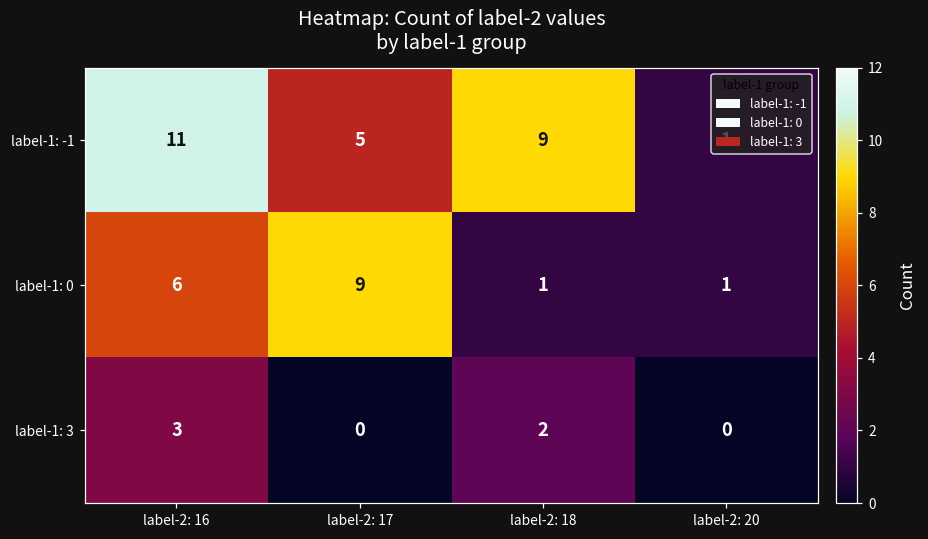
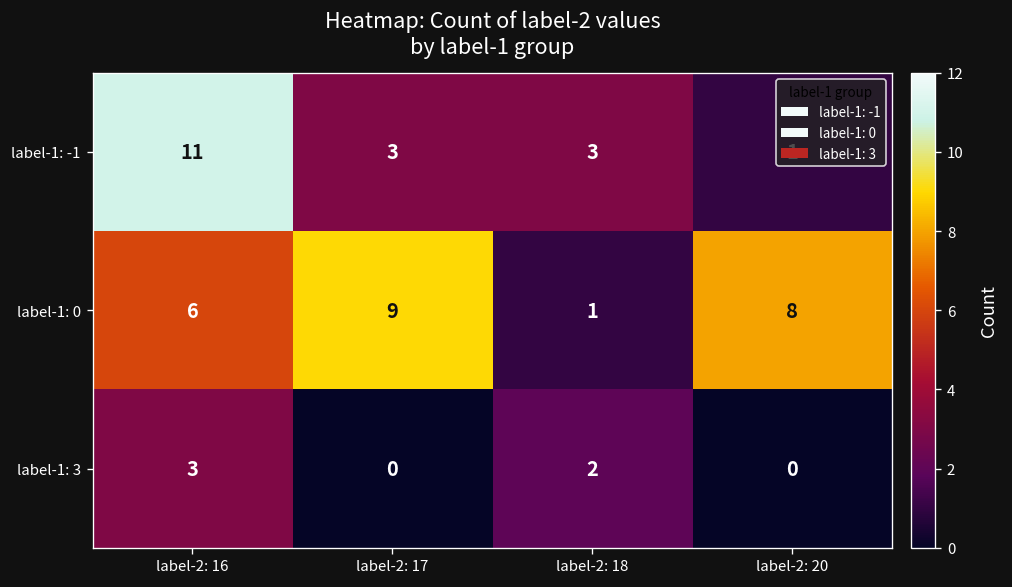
label-1: -1, label-2: 17: 5 -> 3
label-1: -1, label-2: 18: 9 -> 3
label-1: 0, label-2: 20: 1 -> 8
